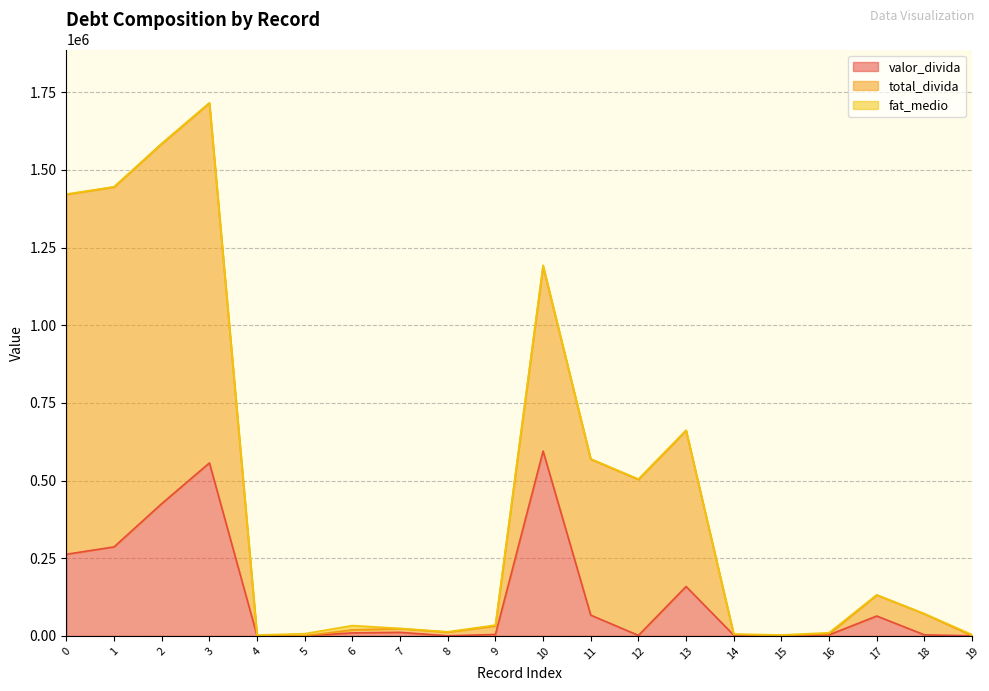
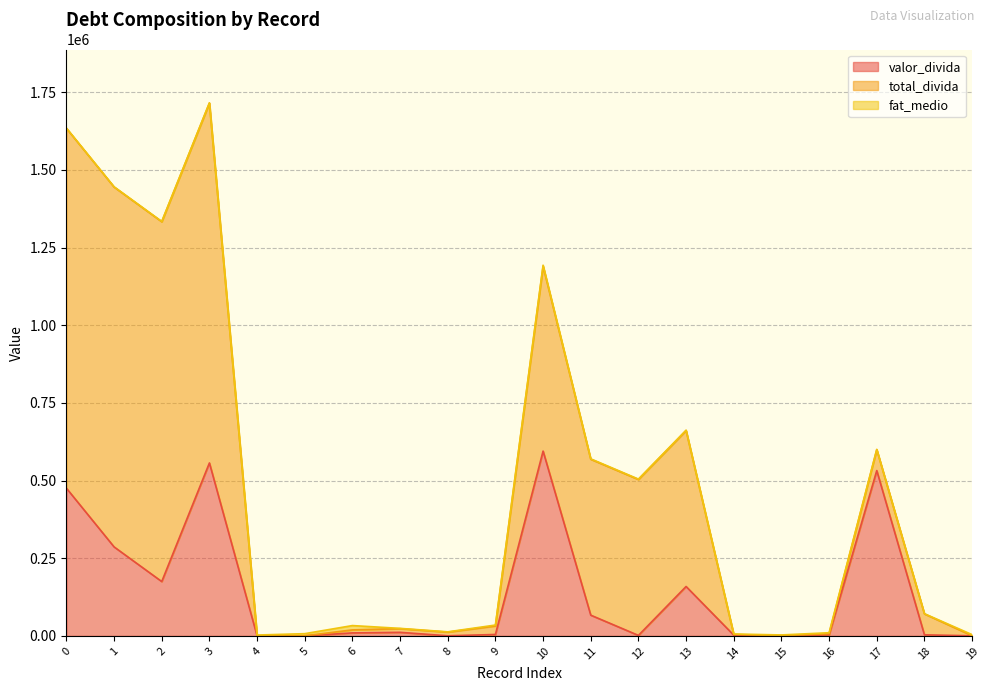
valor_divida, 0: 260000 -> 480000
valor_divida, 2: 430000 -> 170000
valor_divida, 17: 60000 -> 530000
